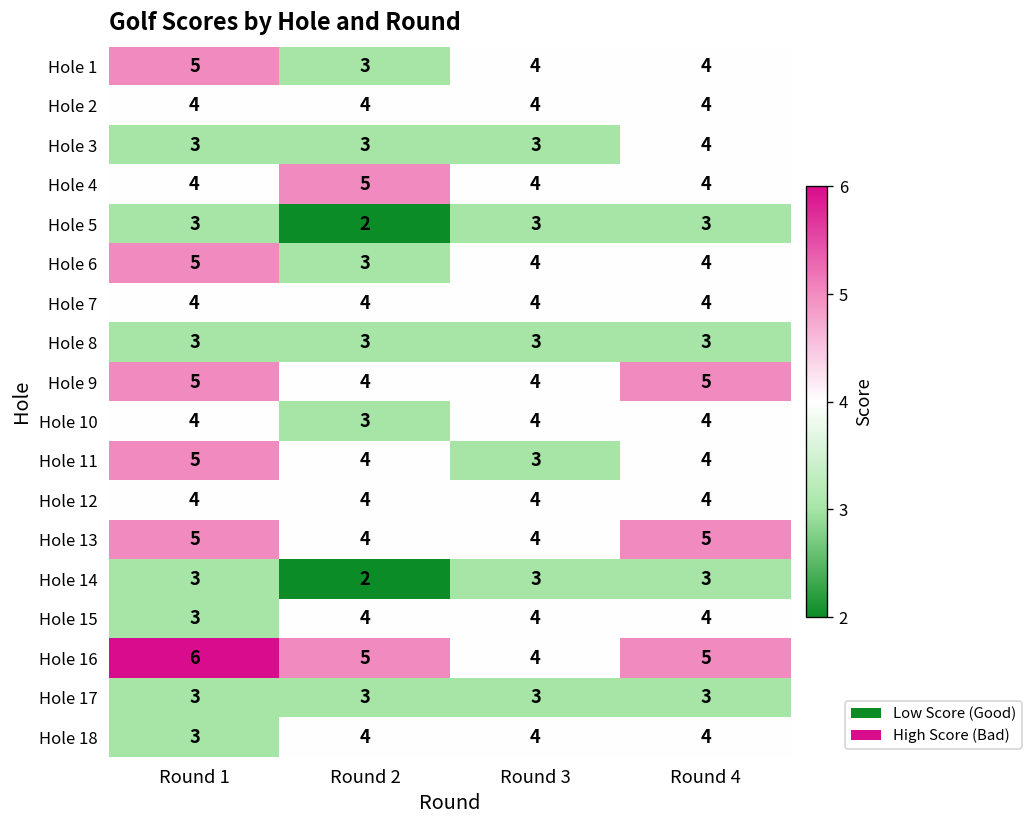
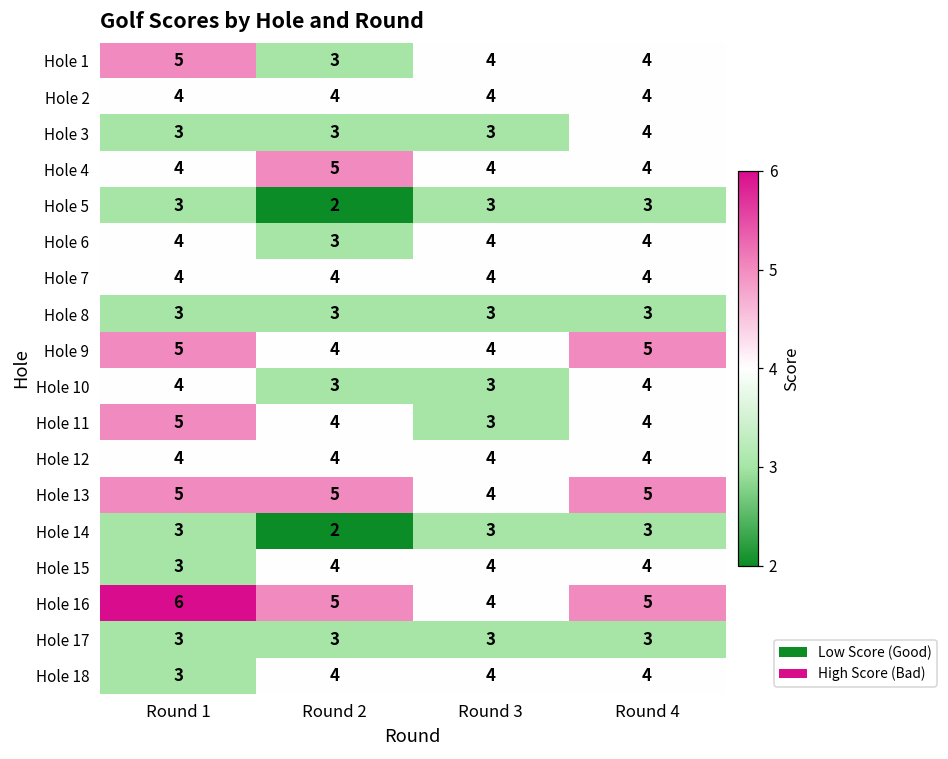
Hole 6, Round 1: 5 -> 4
Hole 10, Round 3: 4 -> 3
Hole 13, Round 2: 4 -> 5
